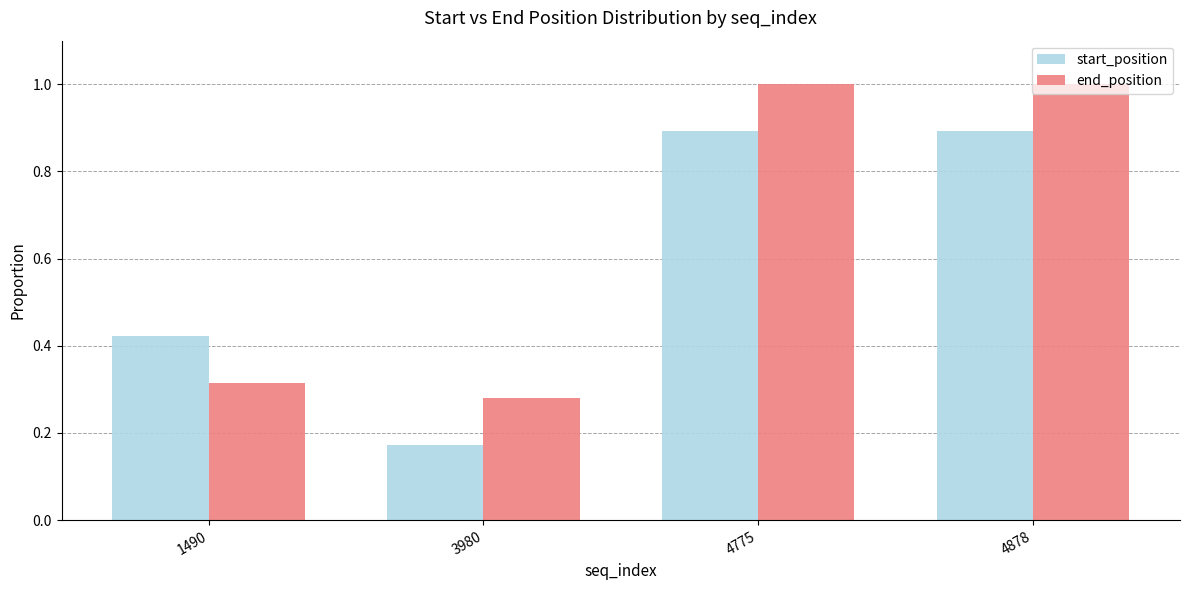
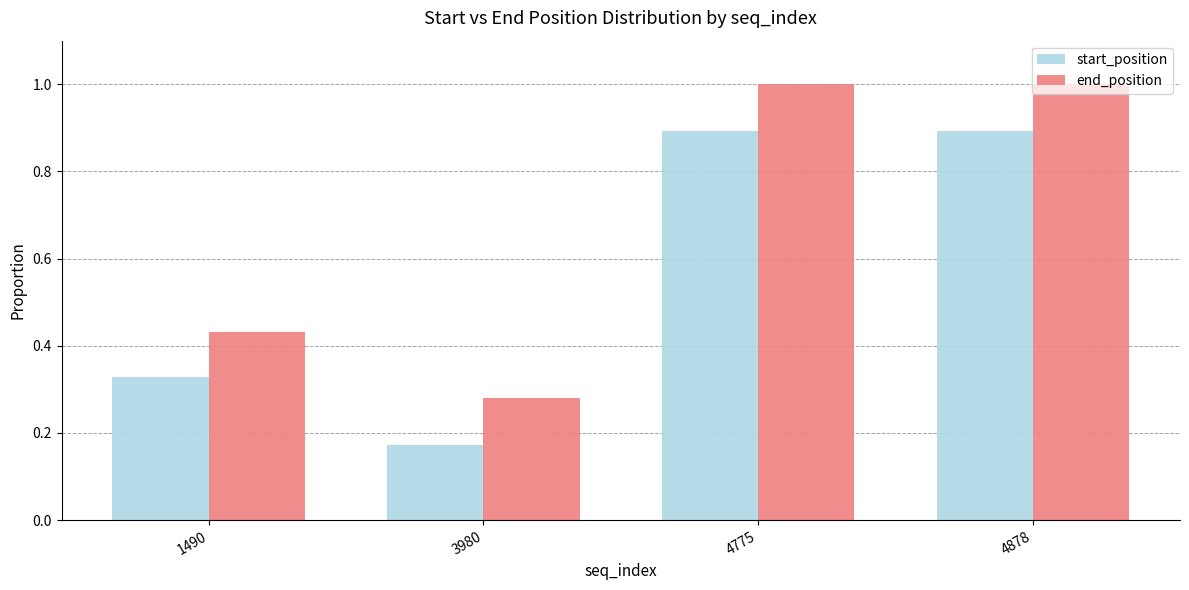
start_position, 1490: 0.42 -> 0.33
end_position, 1490: 0.32 -> 0.43
